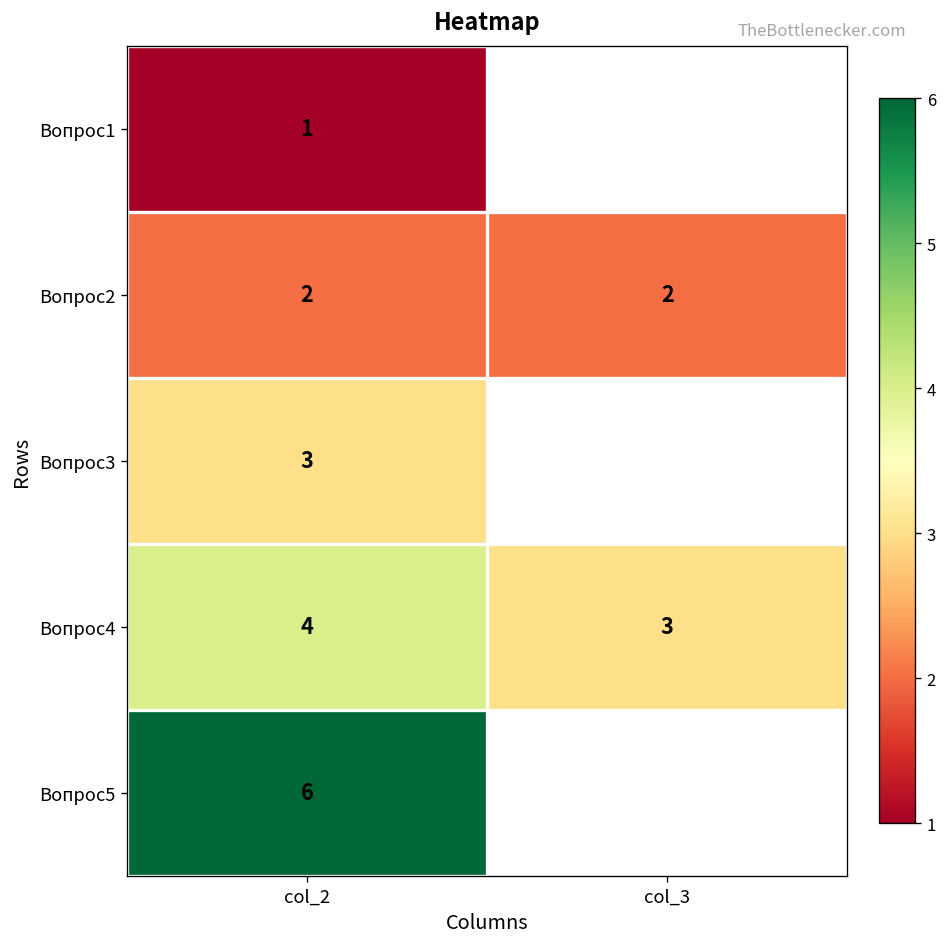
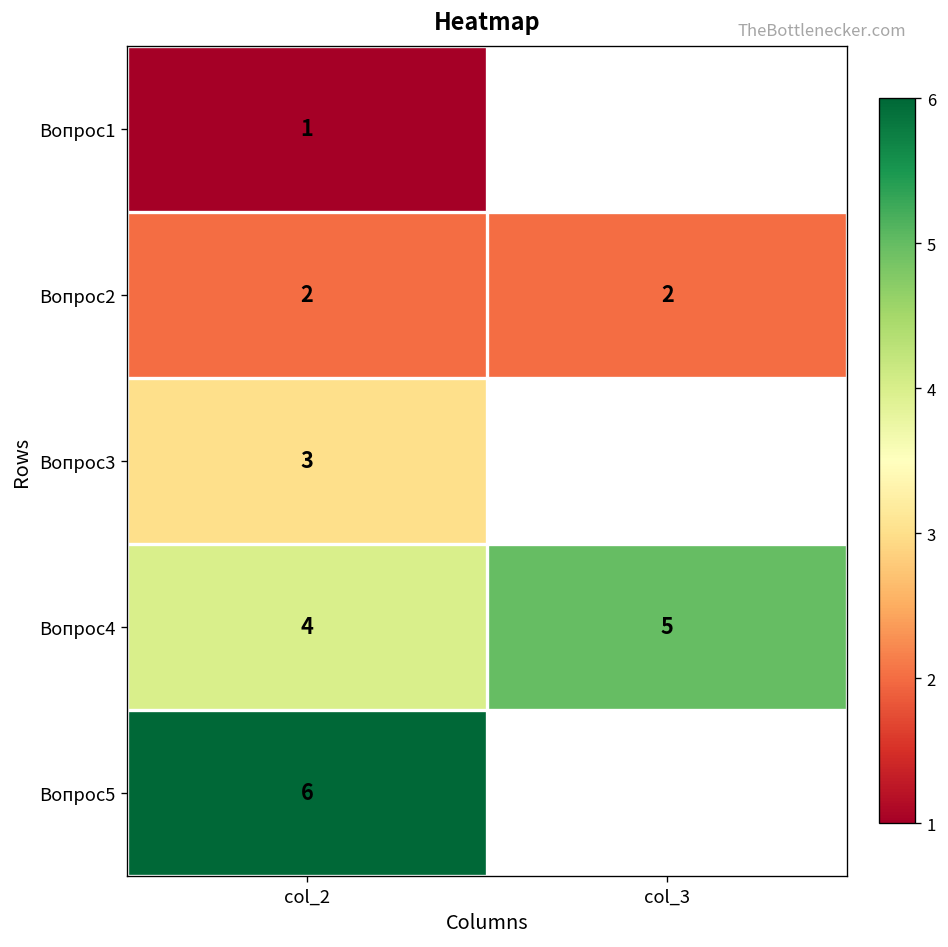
Вопрос4, col_3: 3 -> 5
